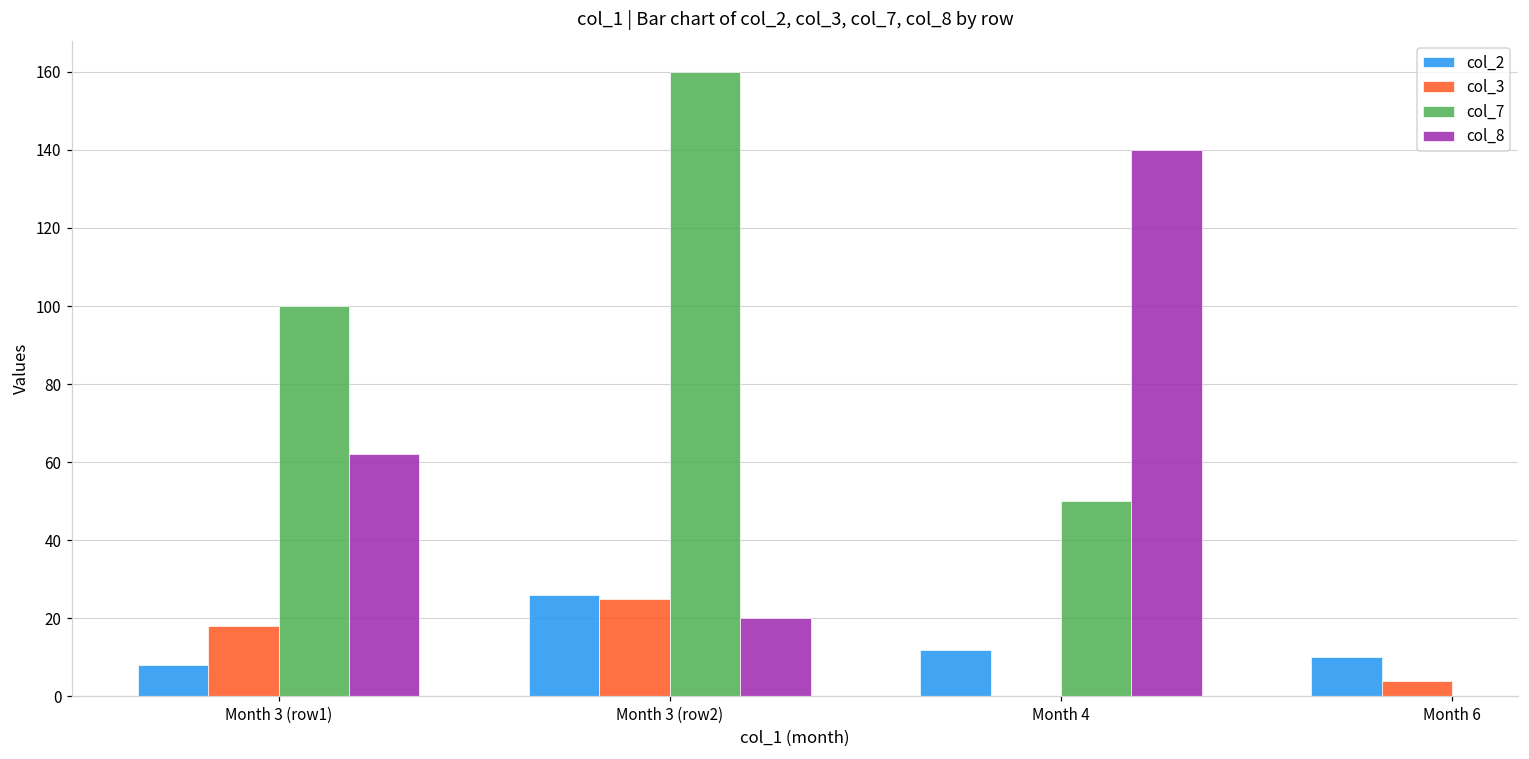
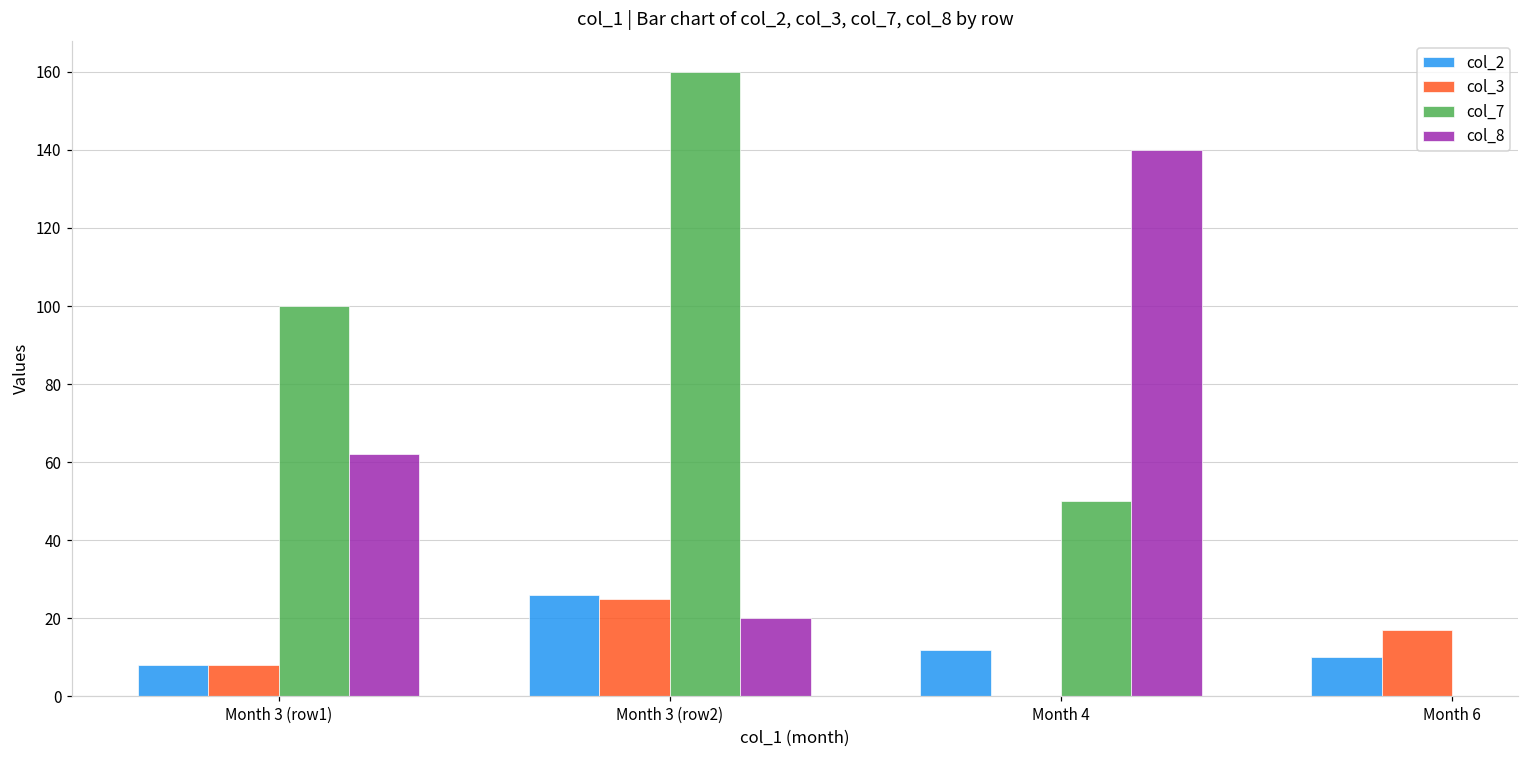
col_3, Month 3 (row1): 18 -> 8
col_3, Month 6: 4 -> 17
